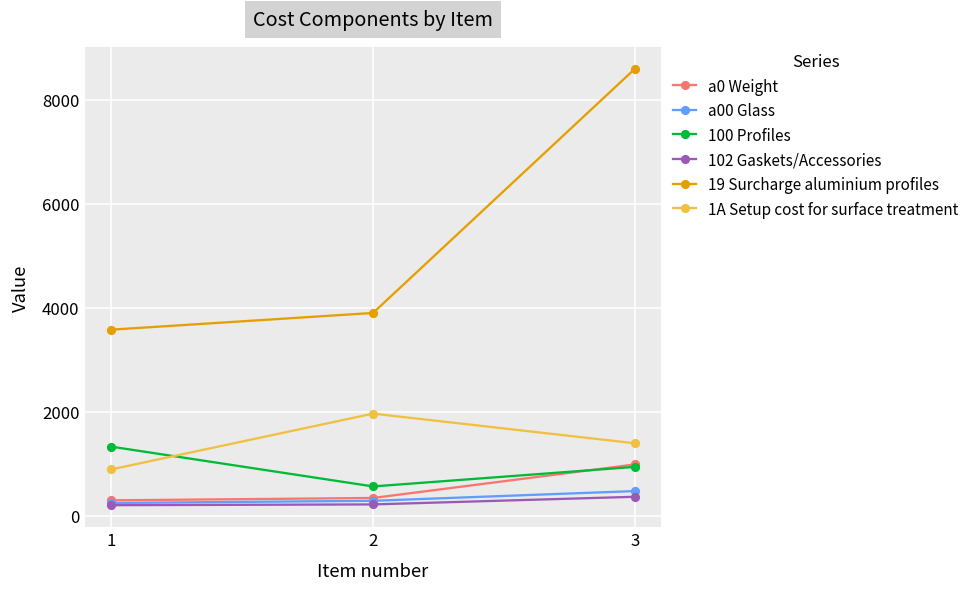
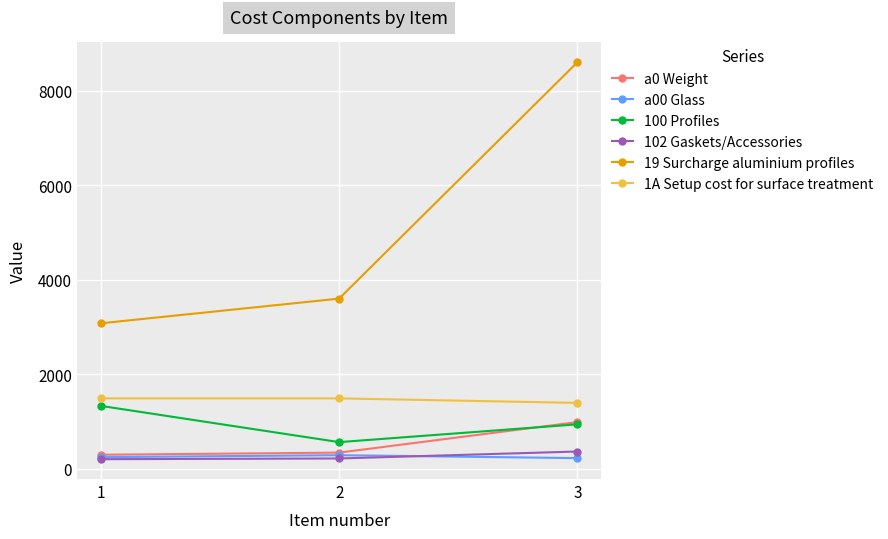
19 Surcharge aluminium profiles, 1: 3600 -> 3100
1A Setup cost for surface treatment, 1: 900 -> 1500
19 Surcharge aluminium profiles, 2: 3900 -> 3600
1A Setup cost for surface treatment, 2: 2000 -> 1500
a00 Glass, 3: 500 -> 200
